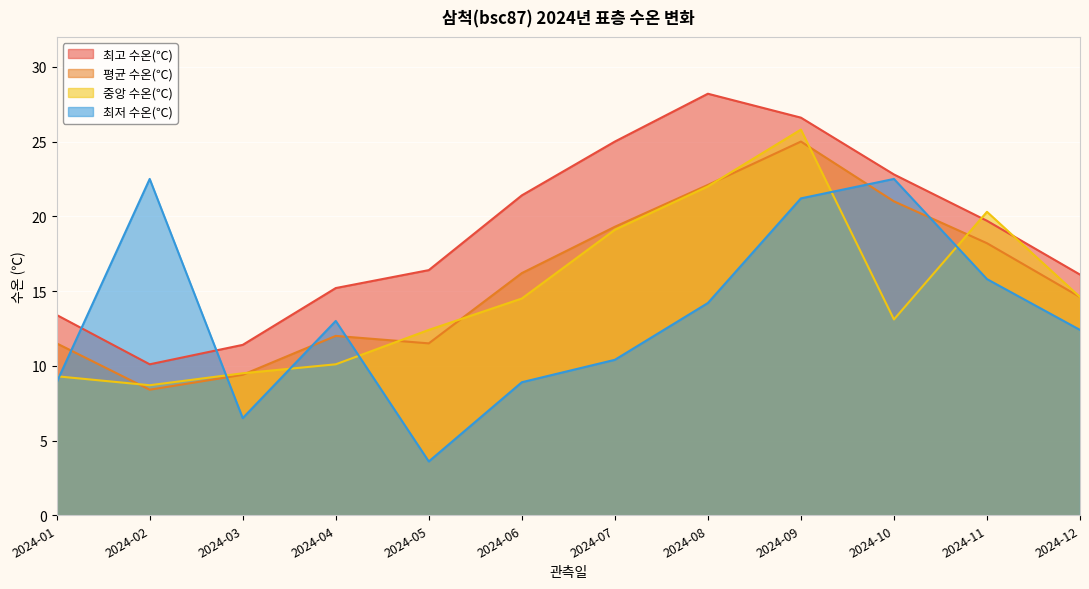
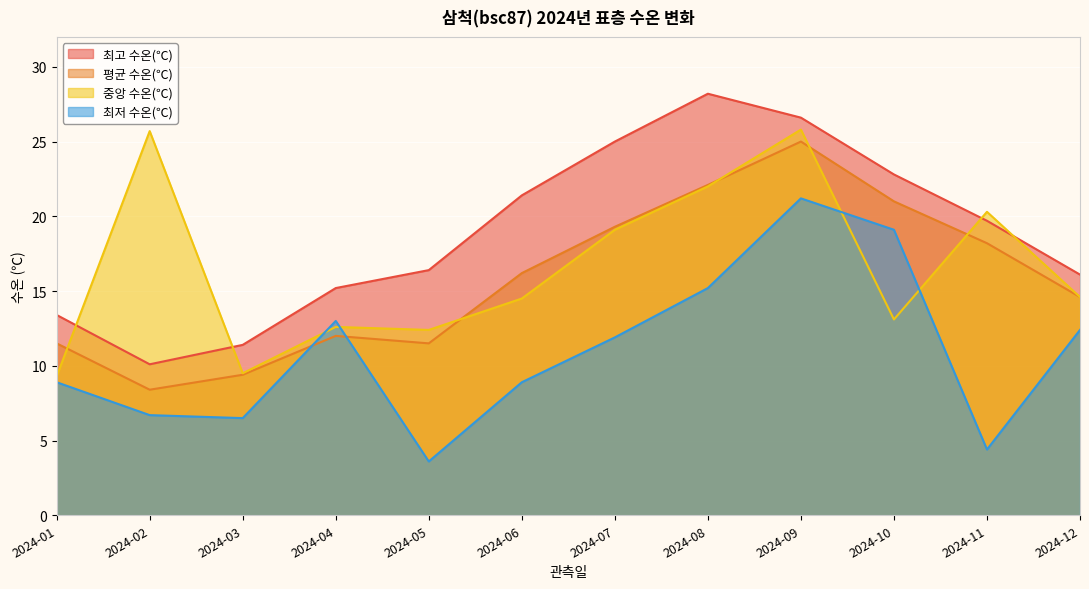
중앙 수온(℃), 2024-02: 8.7 -> 25.7
최저 수온(℃), 2024-02: 22.5 -> 6.7
중앙 수온(℃), 2024-04: 10.1 -> 12.6
최저 수온(℃), 2024-07: 10.4 -> 11.9
최저 수온(℃), 2024-08: 14.2 -> 15.2
최저 수온(℃), 2024-10: 22.5 -> 19.1
최저 수온(℃), 2024-11: 15.8 -> 4.4
